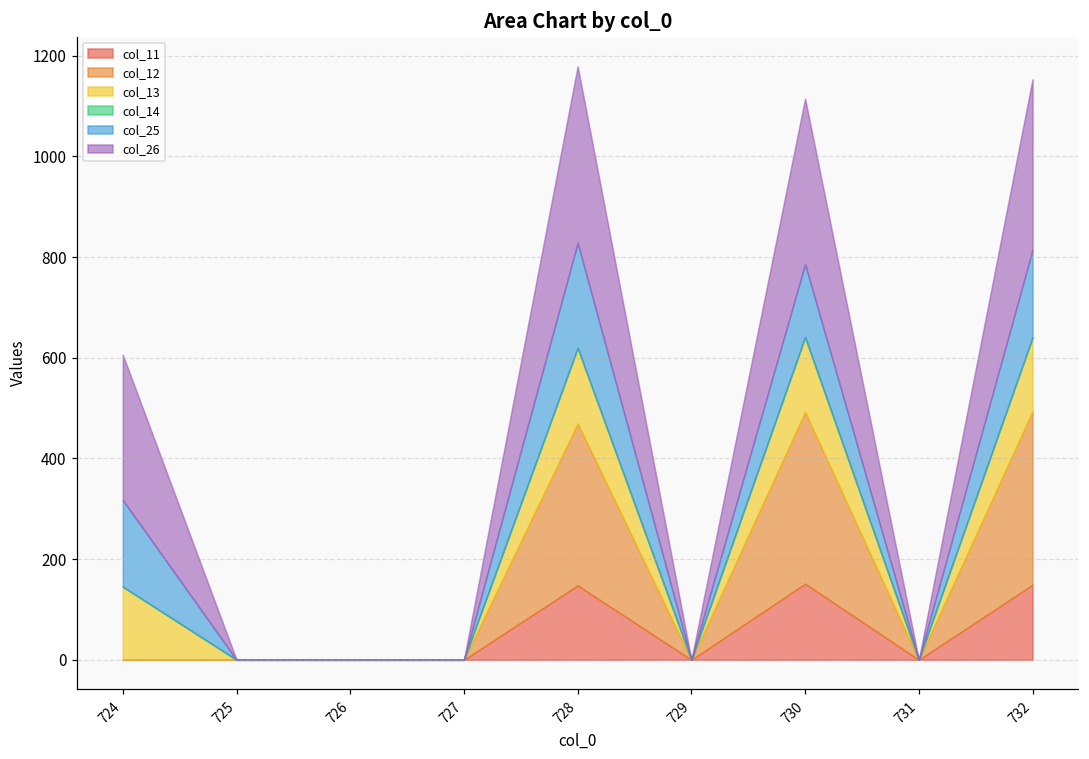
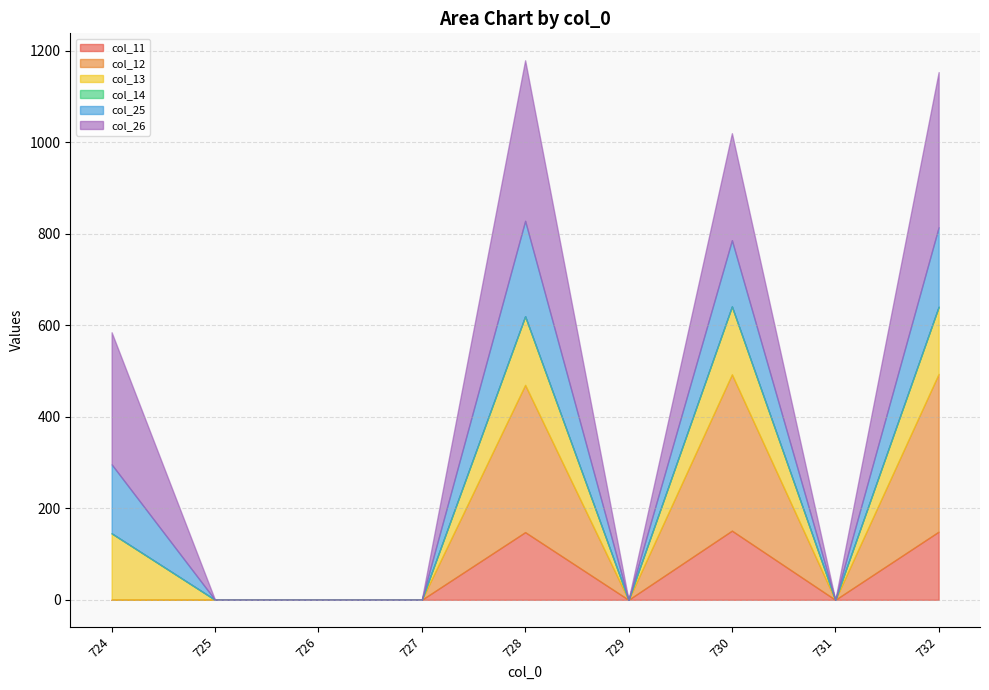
col_25, 724: 170 -> 150
col_26, 730: 330 -> 230
